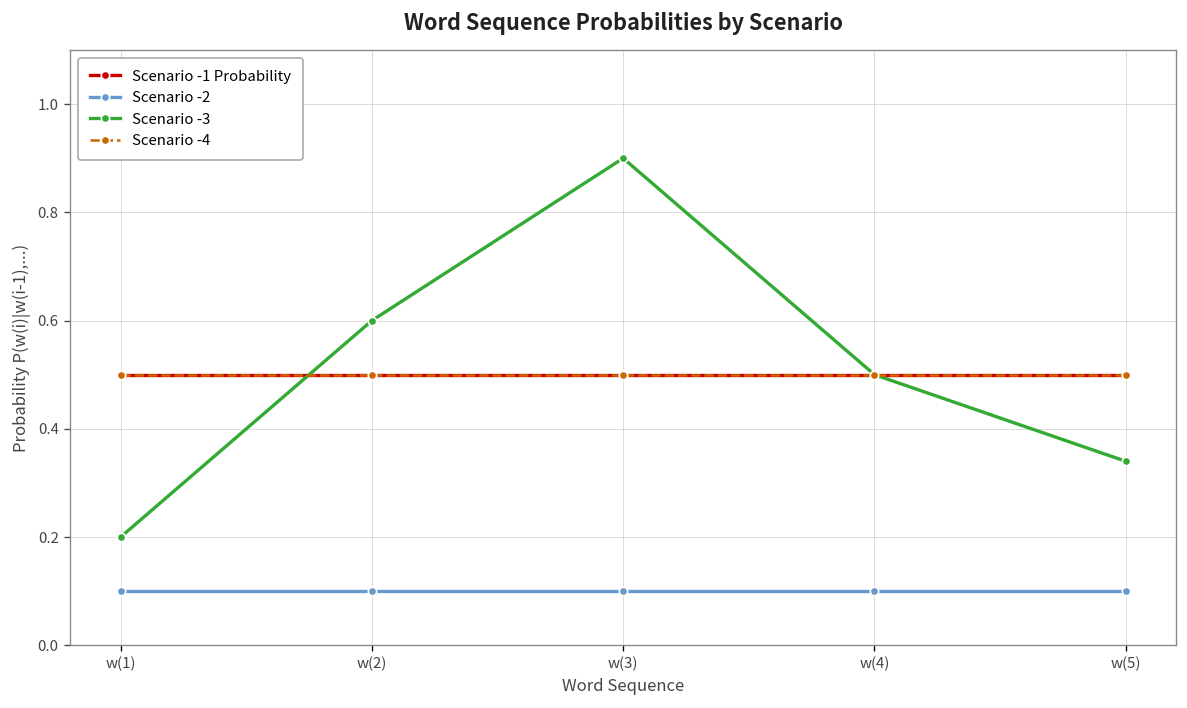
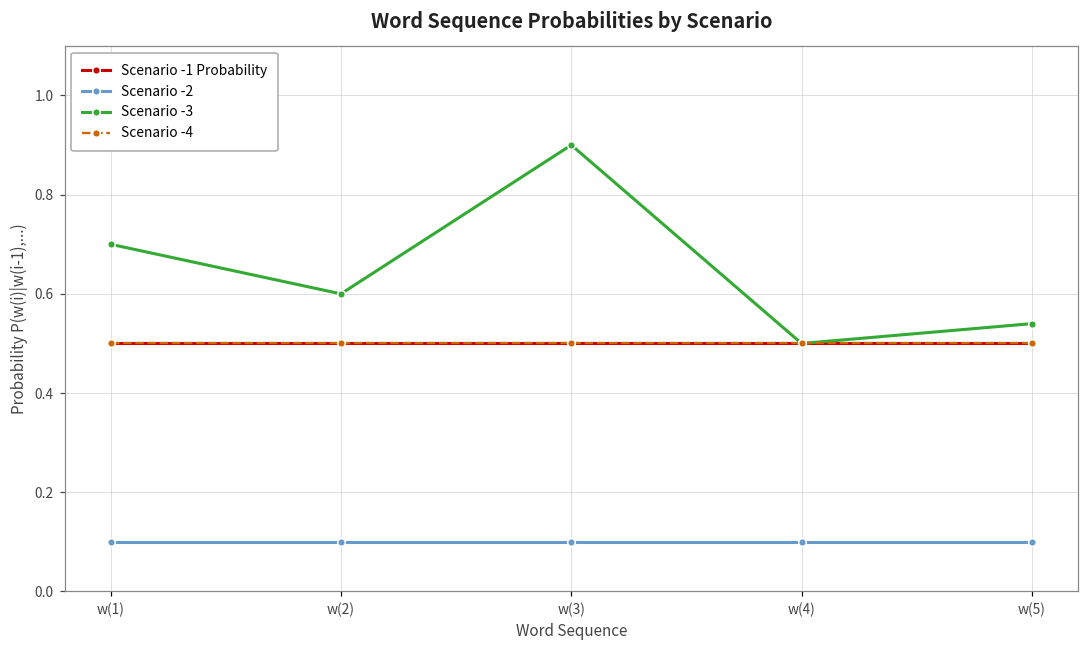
Scenario -3, w(1): 0.2 -> 0.7
Scenario -3, w(5): 0.34 -> 0.54
